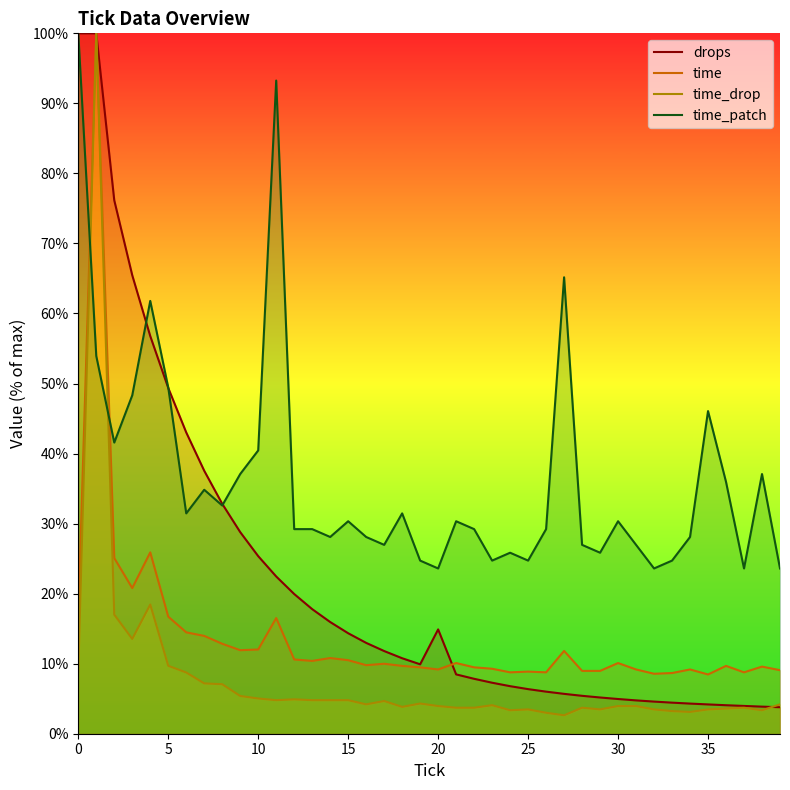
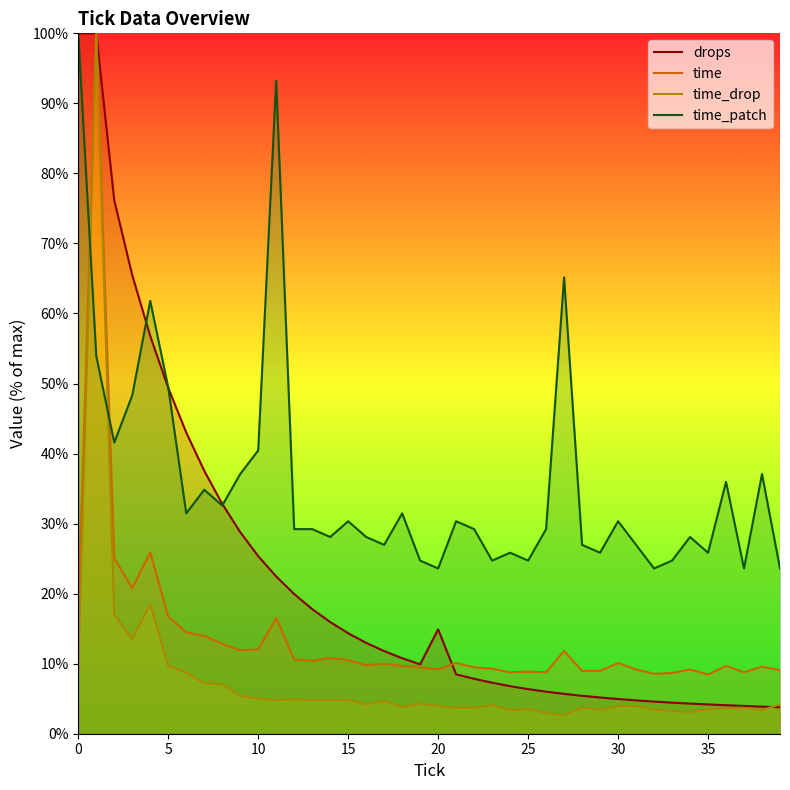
time_patch, 35: 46% -> 26%
